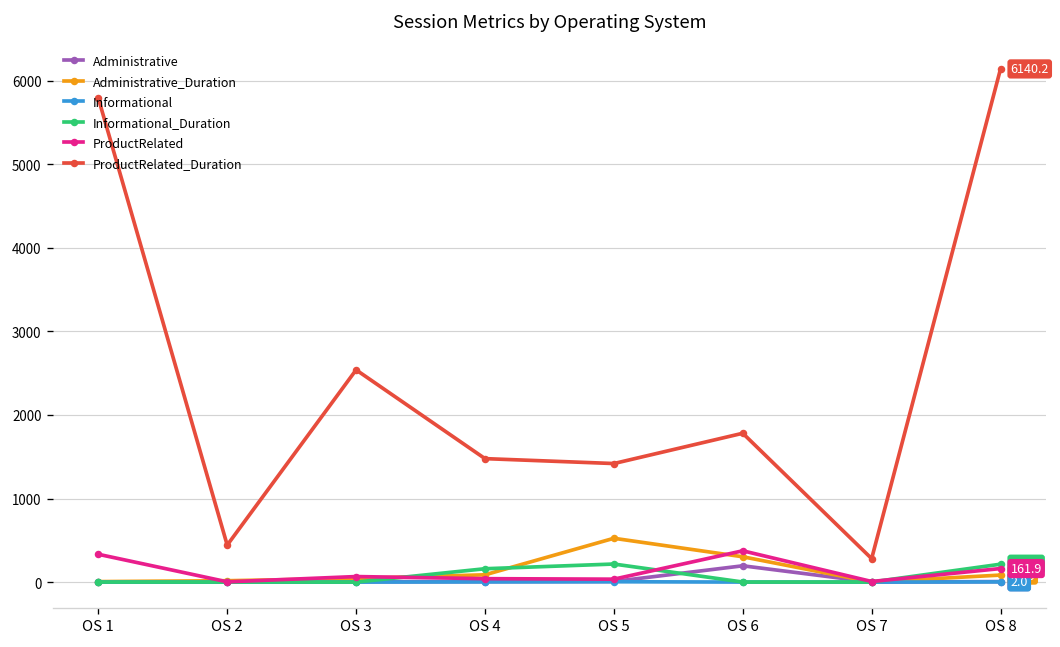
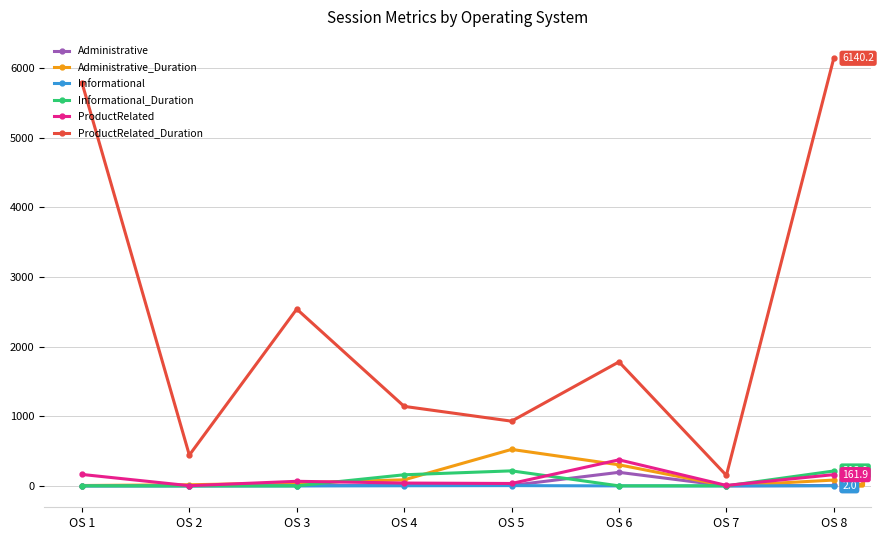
ProductRelated, OS 1: 300 -> 200
ProductRelated_Duration, OS 4: 1500 -> 1100
ProductRelated_Duration, OS 5: 1400 -> 900
ProductRelated_Duration, OS 7: 300 -> 200
